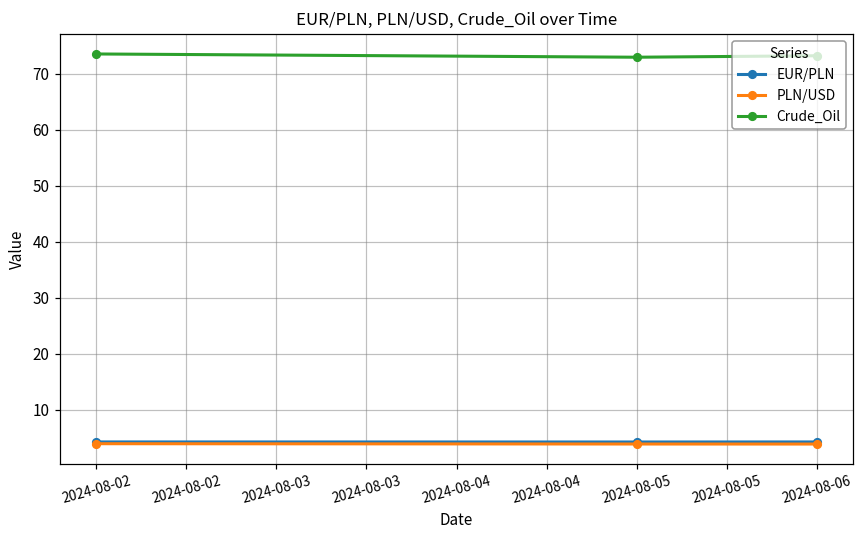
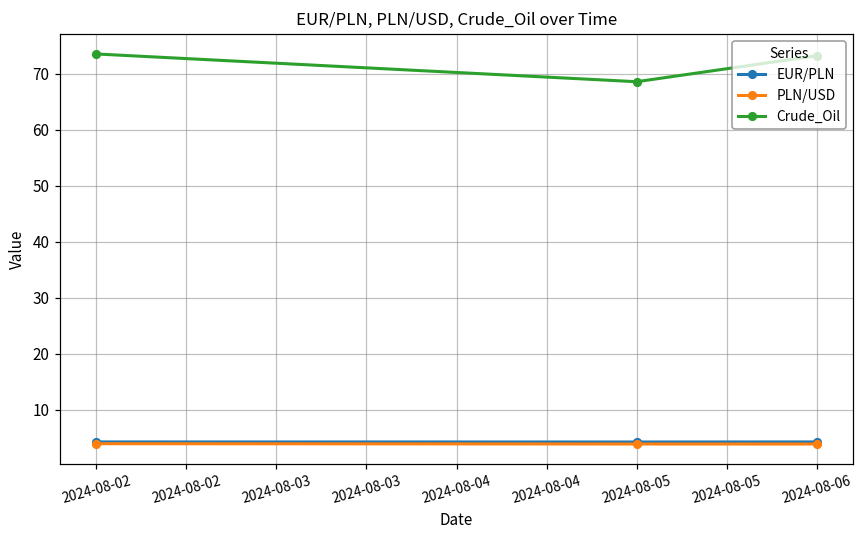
Crude_Oil, 2024-08-05: 73 -> 69
